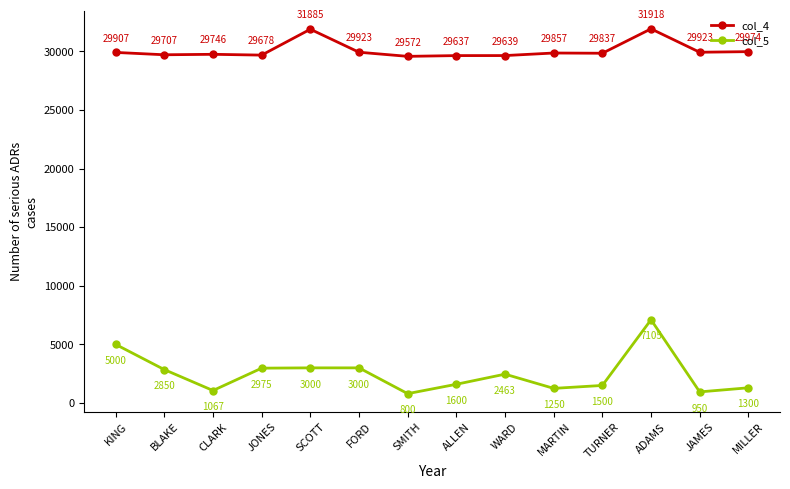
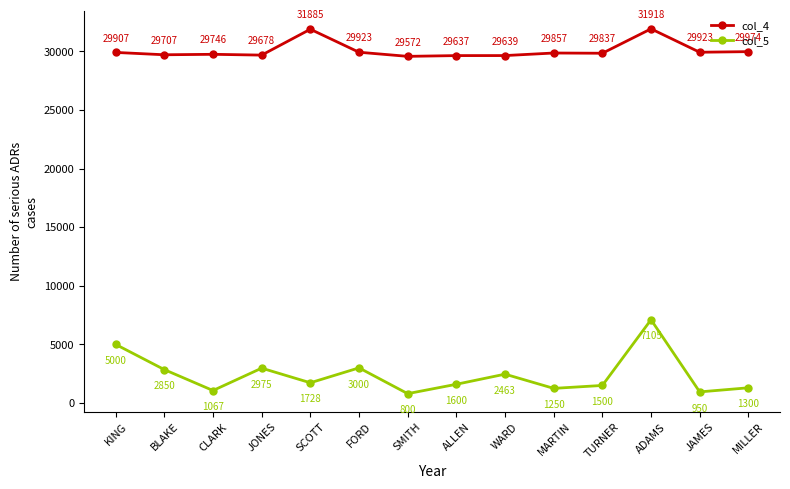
col_5, SCOTT: 3000 -> 1728
